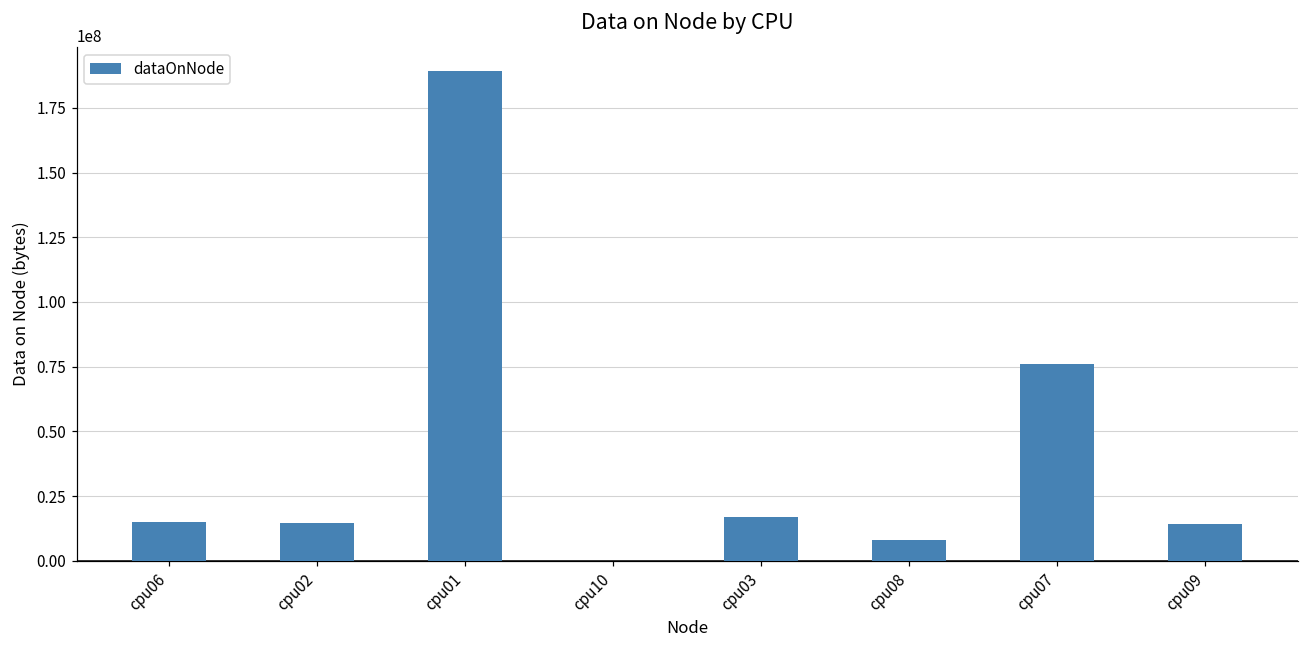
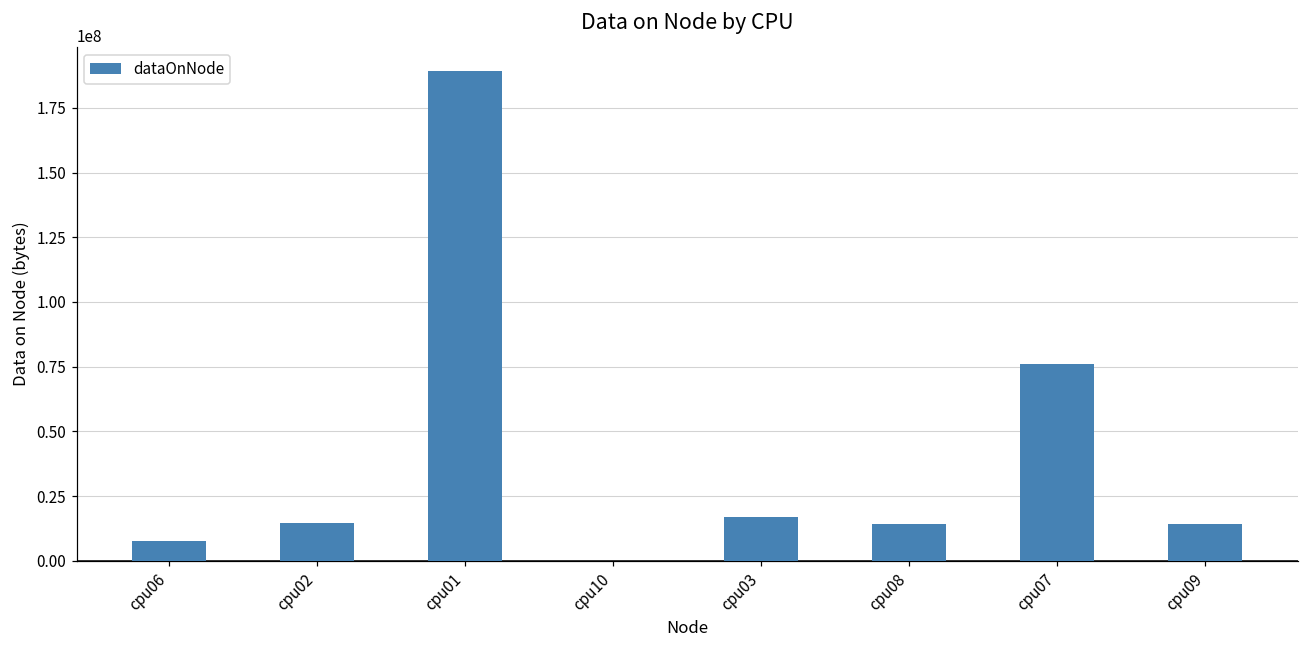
cpu06: 15000000 -> 8000000
cpu08: 8000000 -> 14000000
